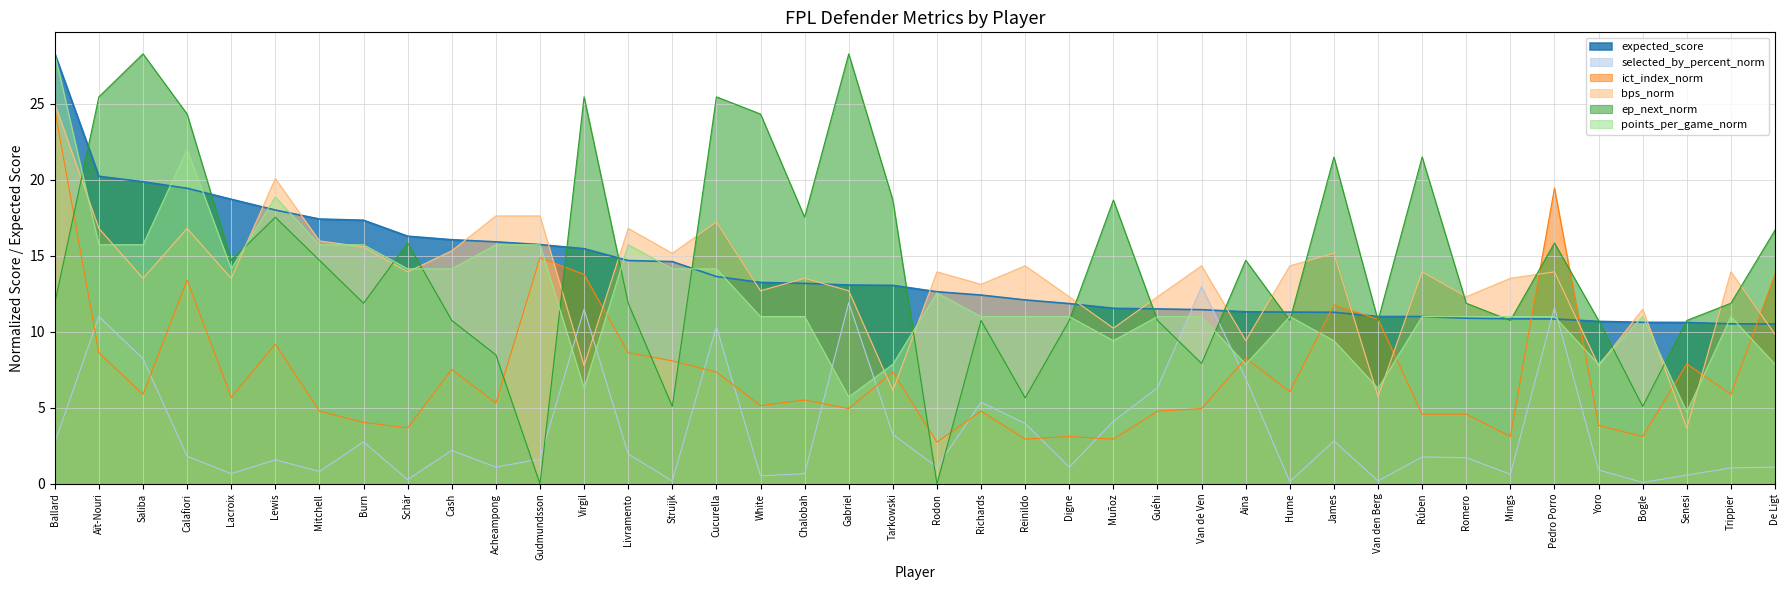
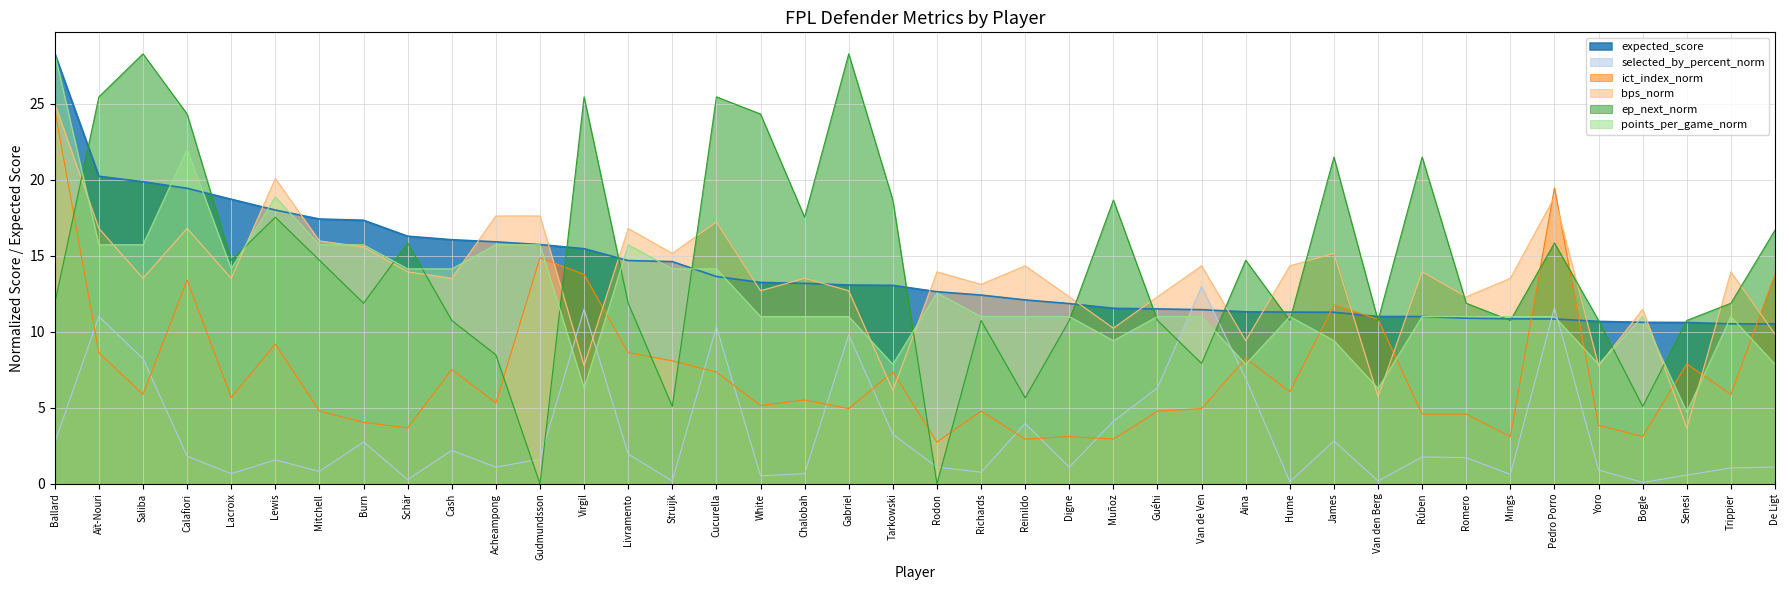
bps_norm, Cash: 15.3 -> 13.5
selected_by_percent_norm, Gabriel: 11.9 -> 9.8
points_per_game_norm, Gabriel: 5.7 -> 11.0
selected_by_percent_norm, Richards: 5.4 -> 0.8
bps_norm, Pedro Porro: 13.9 -> 18.9
